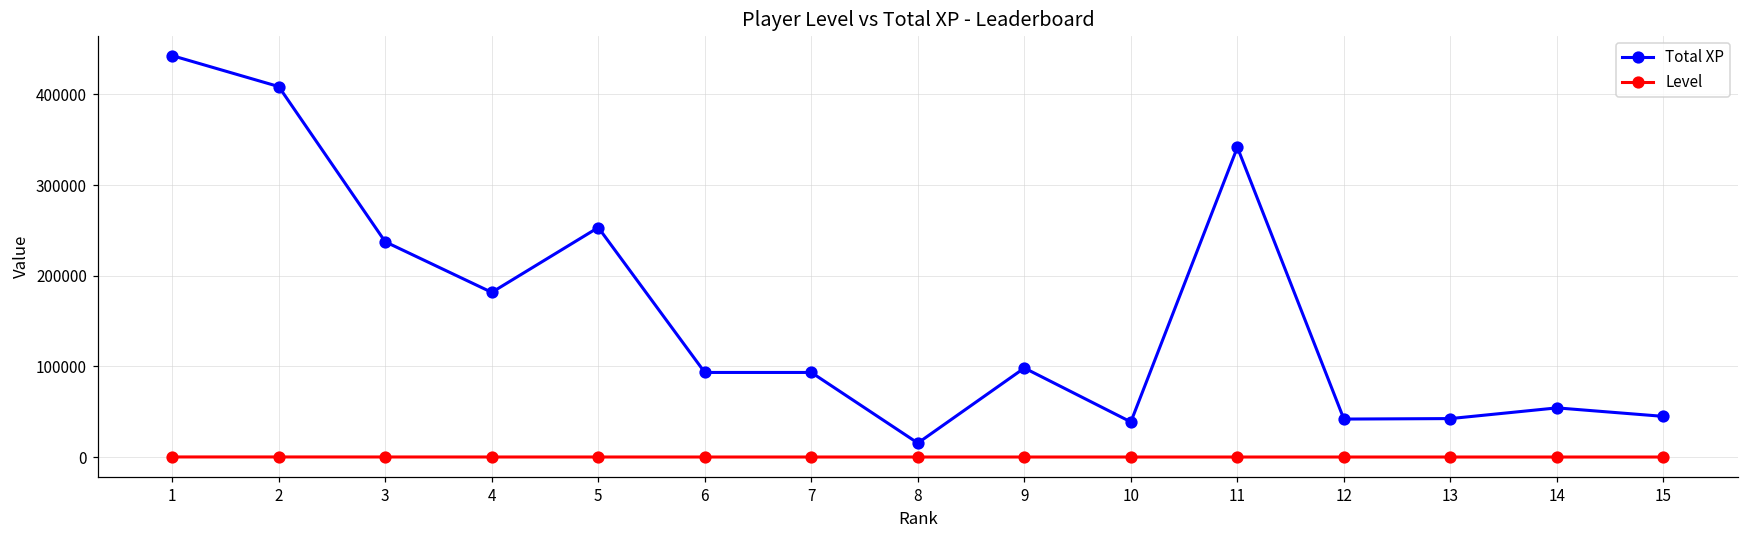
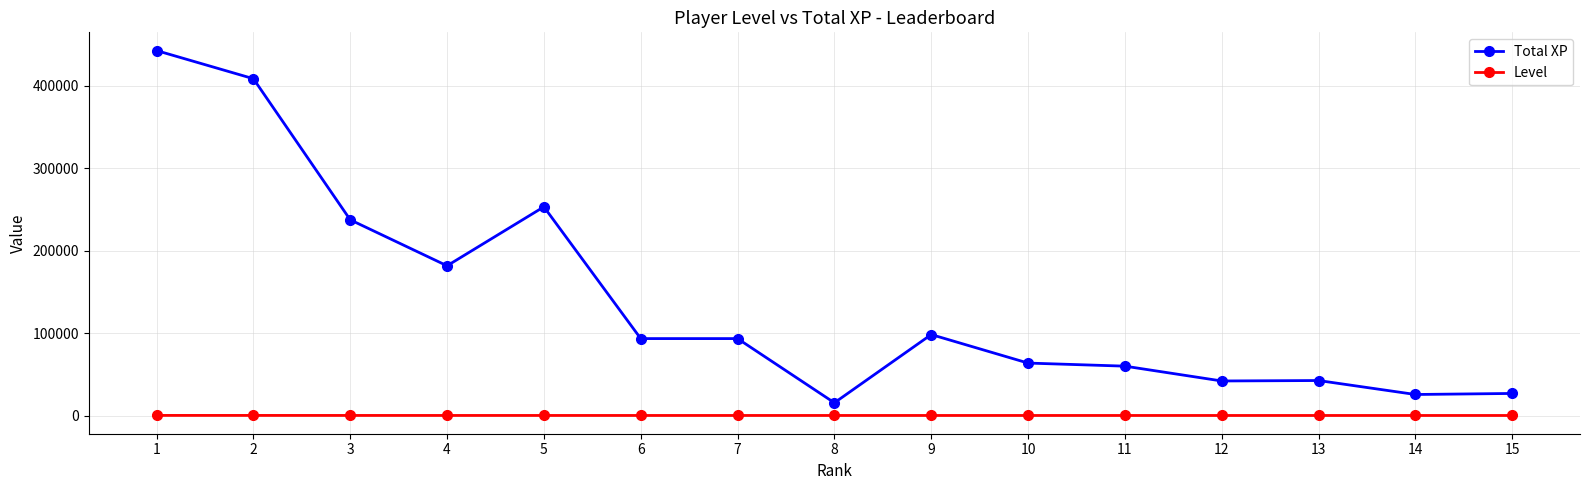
Total XP, 10: 40000 -> 60000
Total XP, 11: 340000 -> 60000
Total XP, 14: 50000 -> 30000
Total XP, 15: 40000 -> 30000
